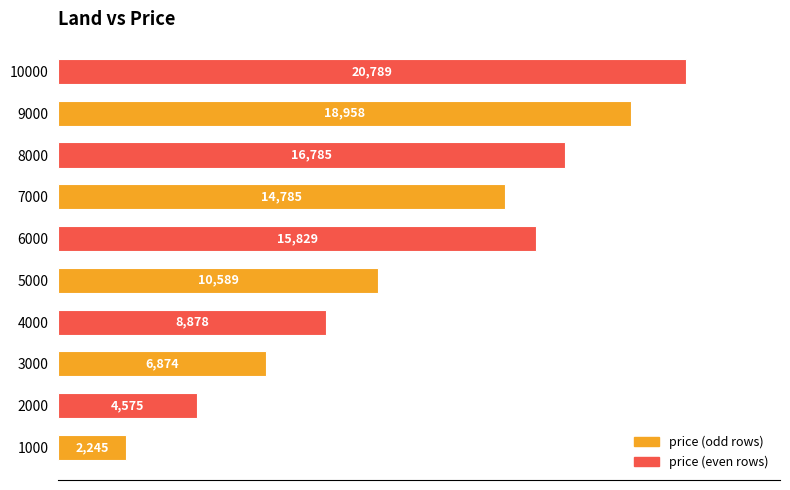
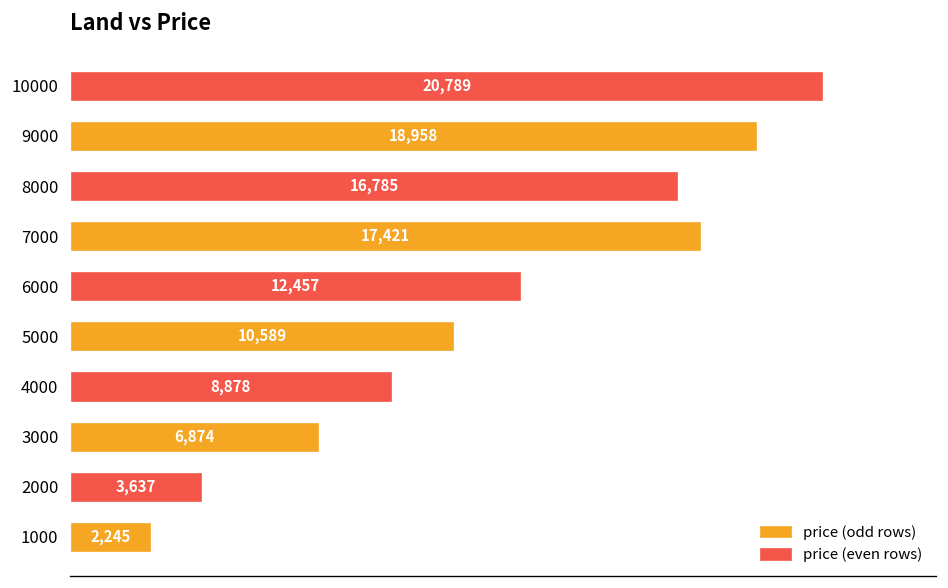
7000: 14,785 -> 17,421
6000: 15,829 -> 12,457
2000: 4,575 -> 3,637
